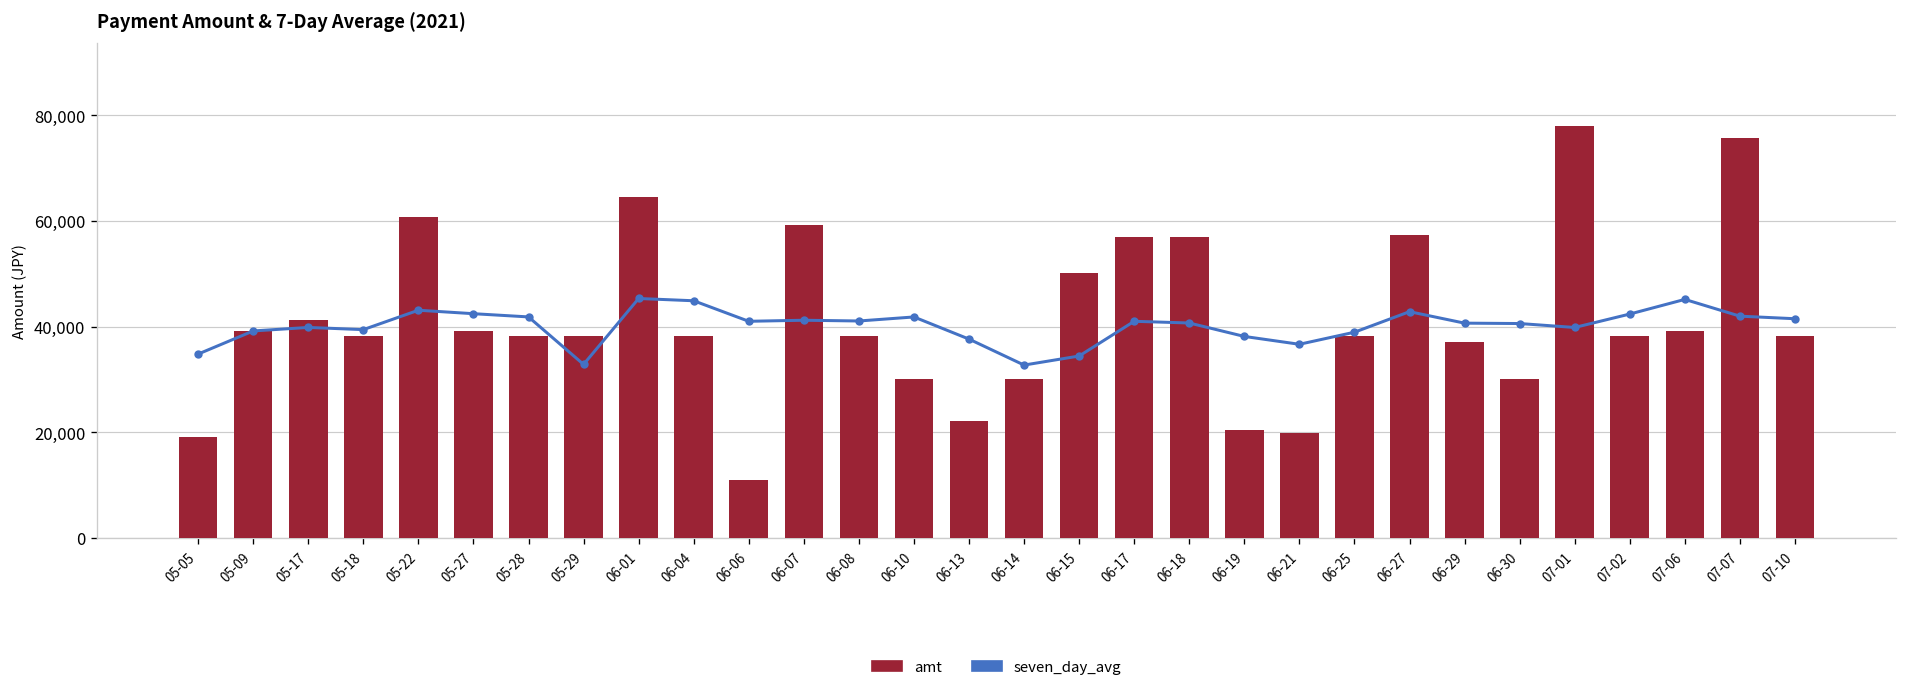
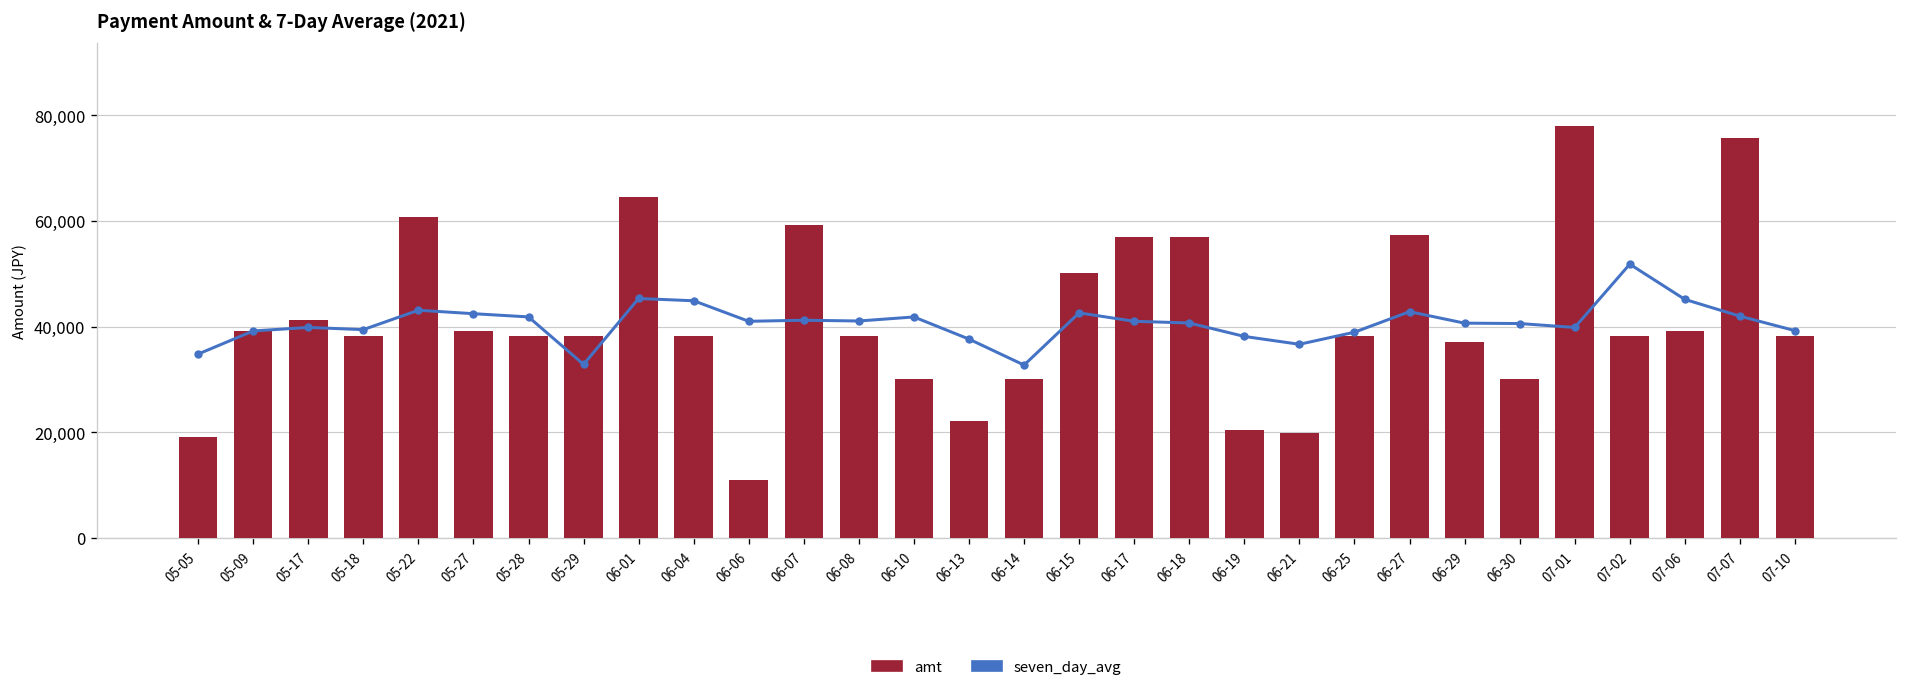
seven_day_avg, 06-15: 34,000 -> 43,000
seven_day_avg, 07-02: 42,000 -> 52,000
seven_day_avg, 07-10: 42,000 -> 39,000
